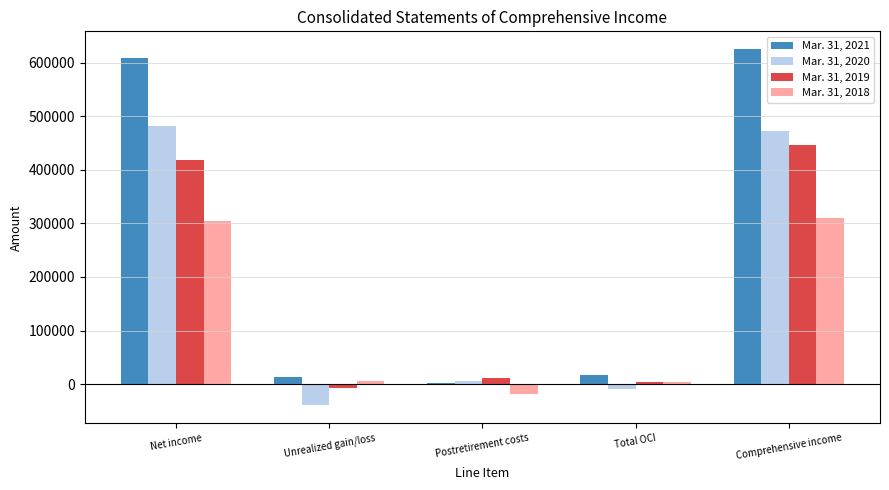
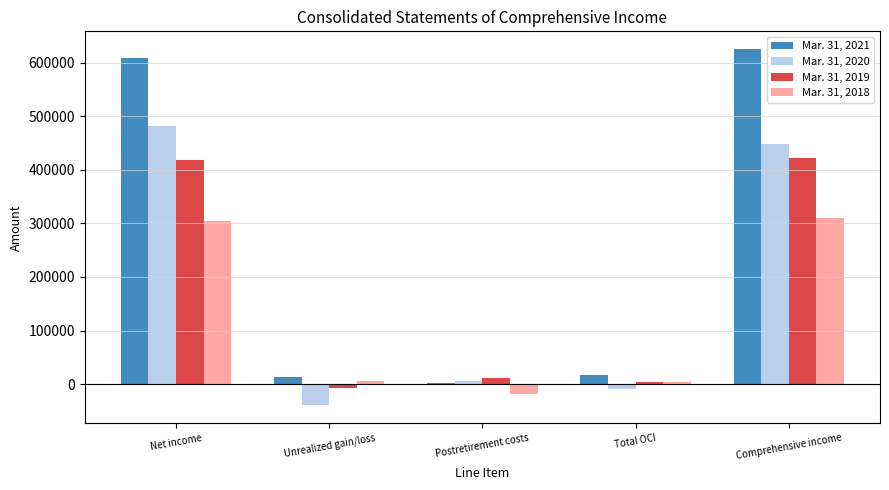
Mar. 31, 2020, Comprehensive income: 470000 -> 450000
Mar. 31, 2019, Comprehensive income: 450000 -> 420000
